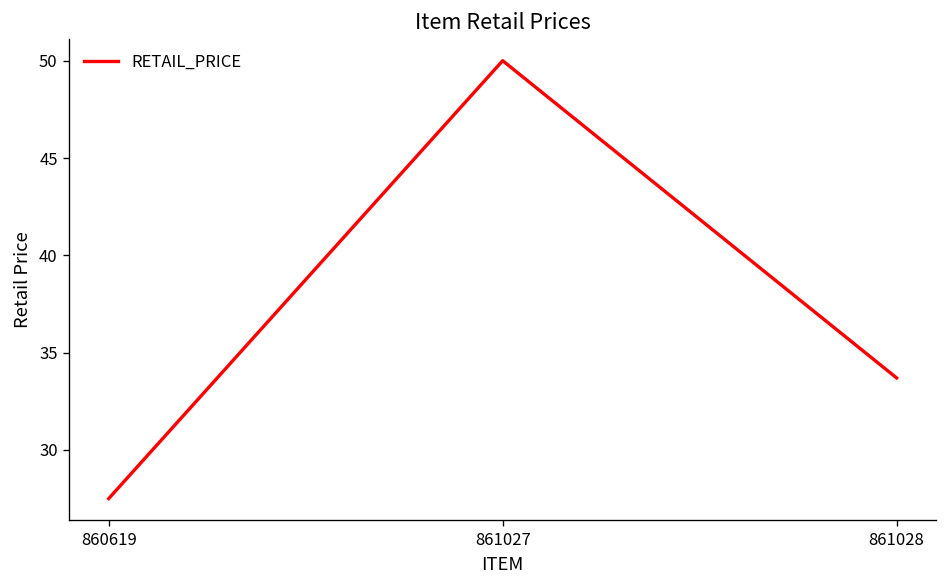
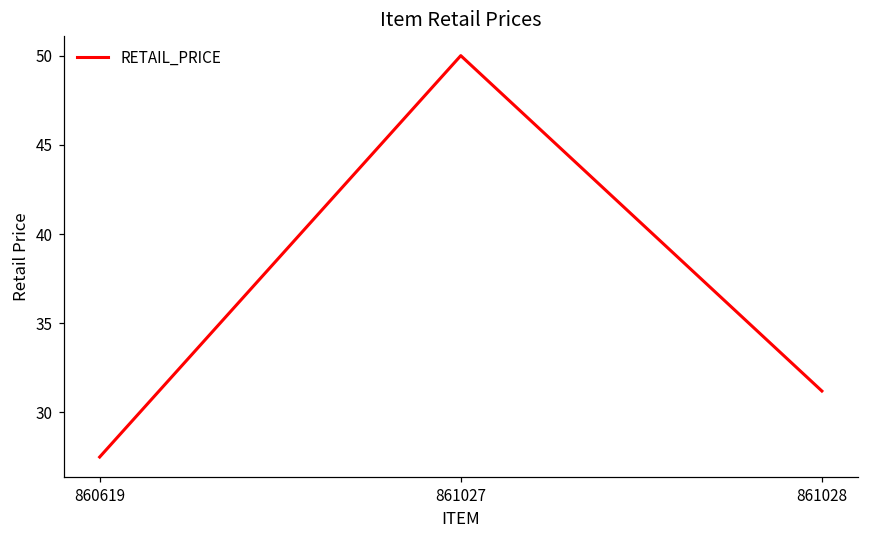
861028: 33.7 -> 31.2
